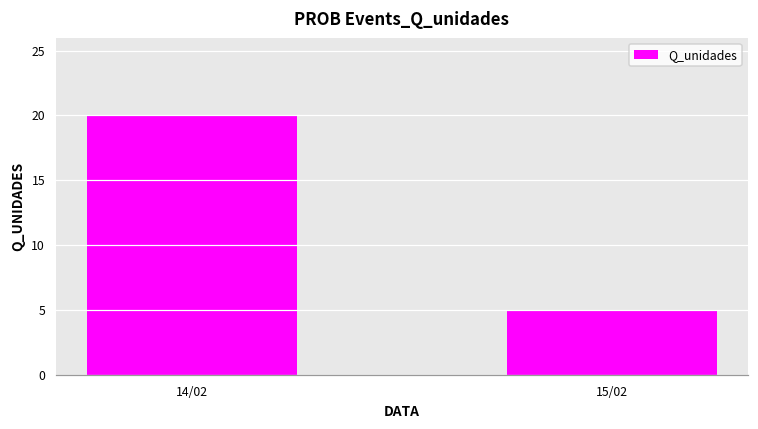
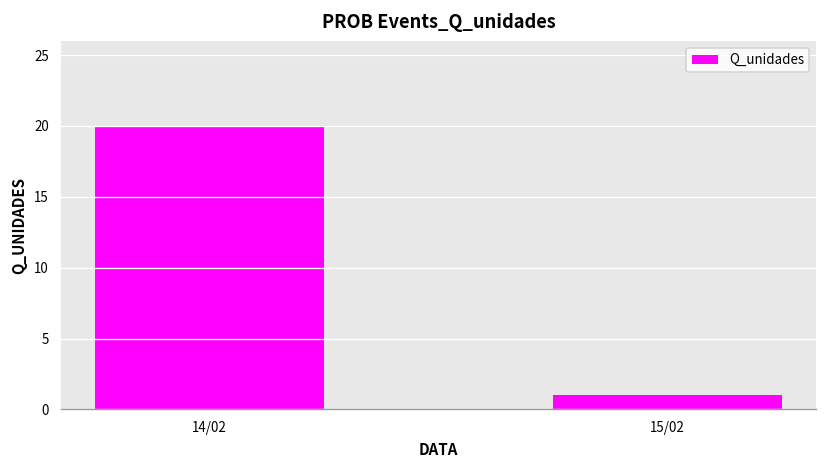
15/02: 5 -> 1
